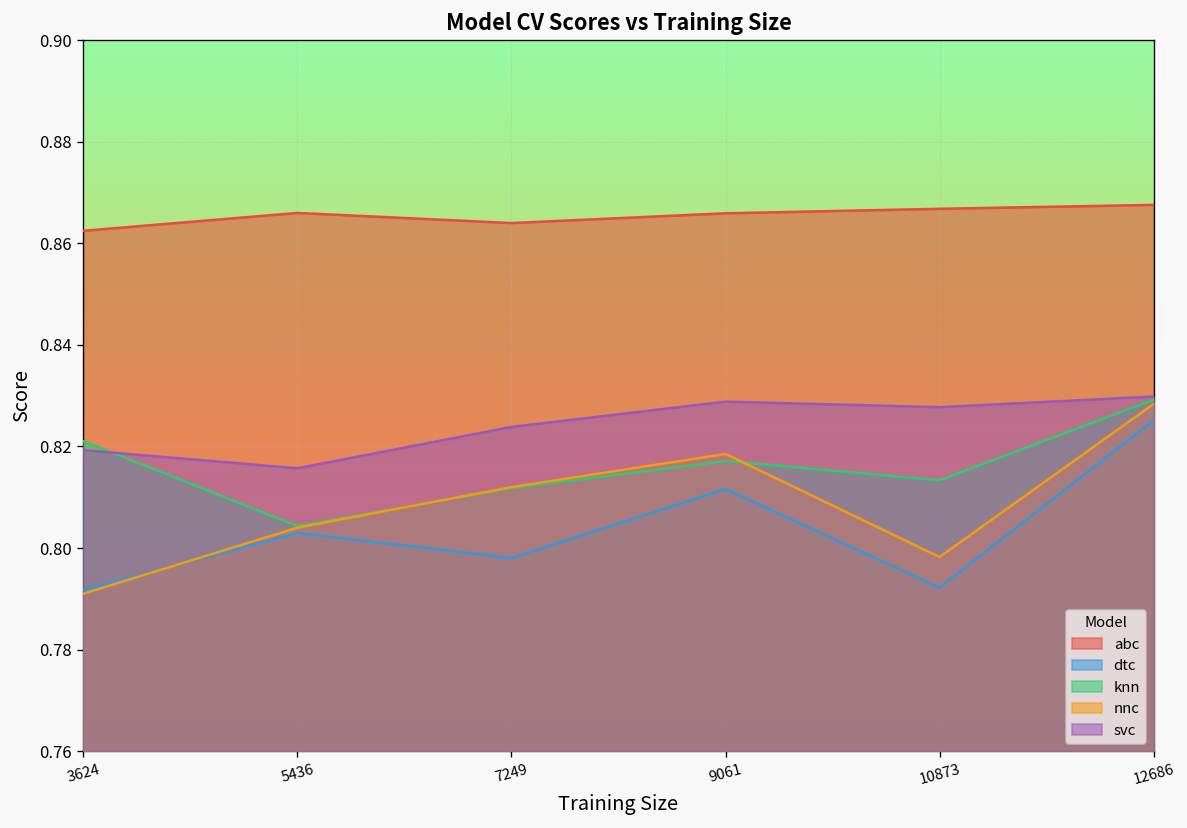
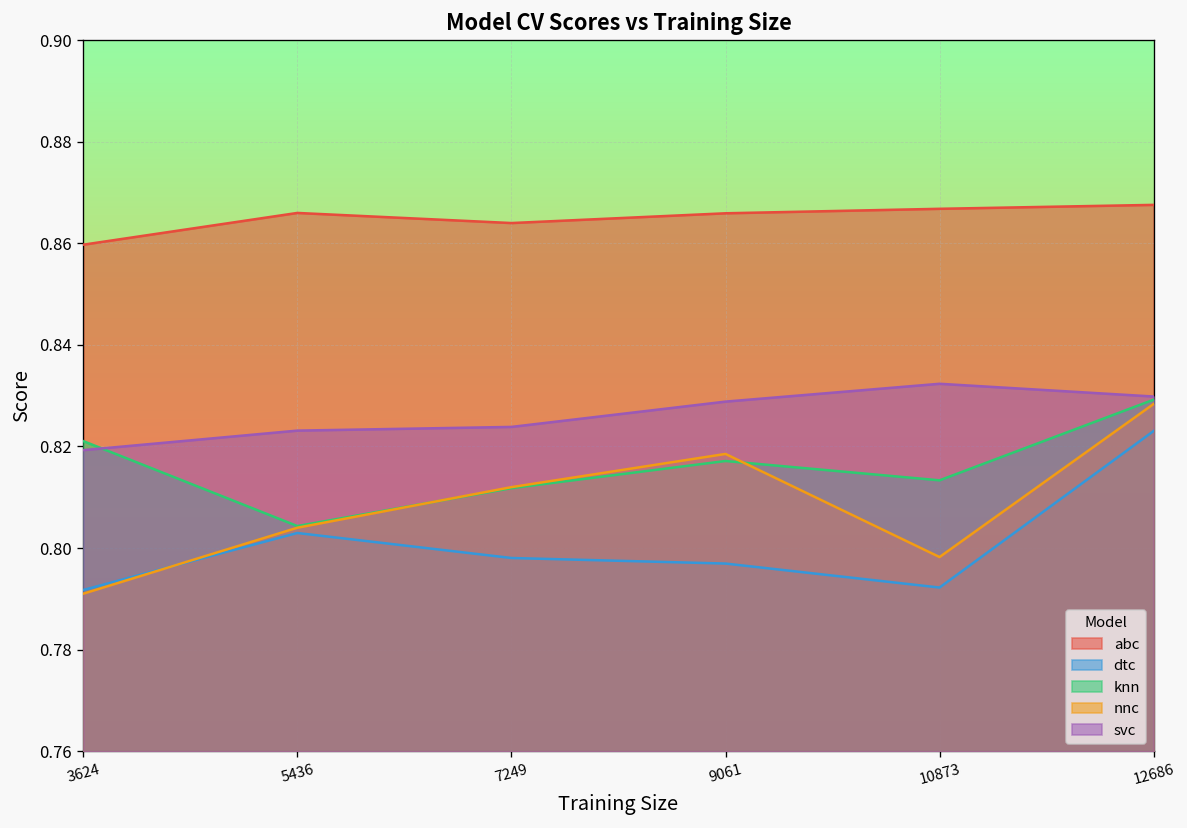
abc, 3624: 0.862 -> 0.860
svc, 5436: 0.816 -> 0.823
dtc, 9061: 0.812 -> 0.797
svc, 10873: 0.828 -> 0.832
dtc, 12686: 0.825 -> 0.823
